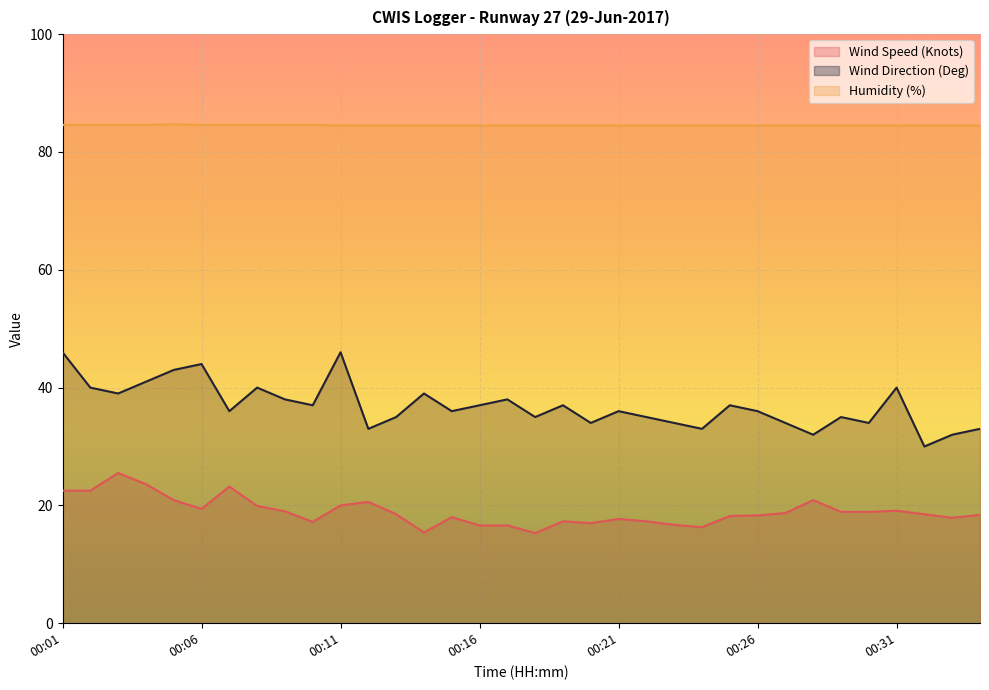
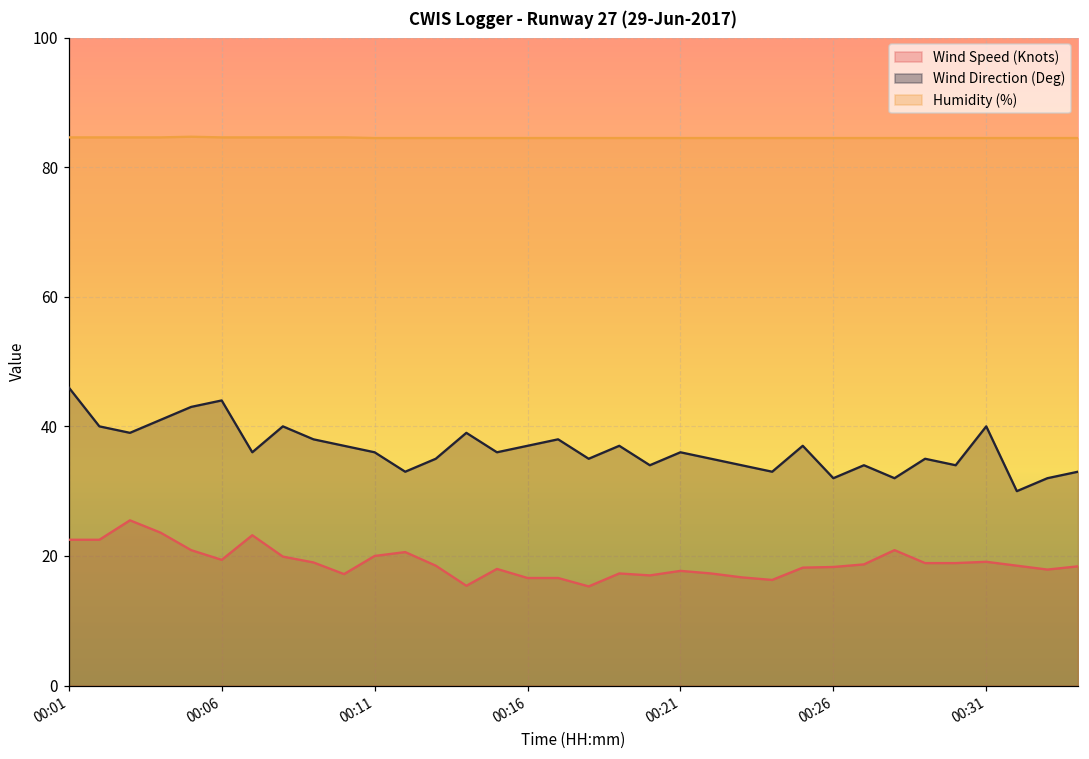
Wind Direction (Deg), 00:11: 46 -> 36
Wind Direction (Deg), 00:26: 36 -> 32
